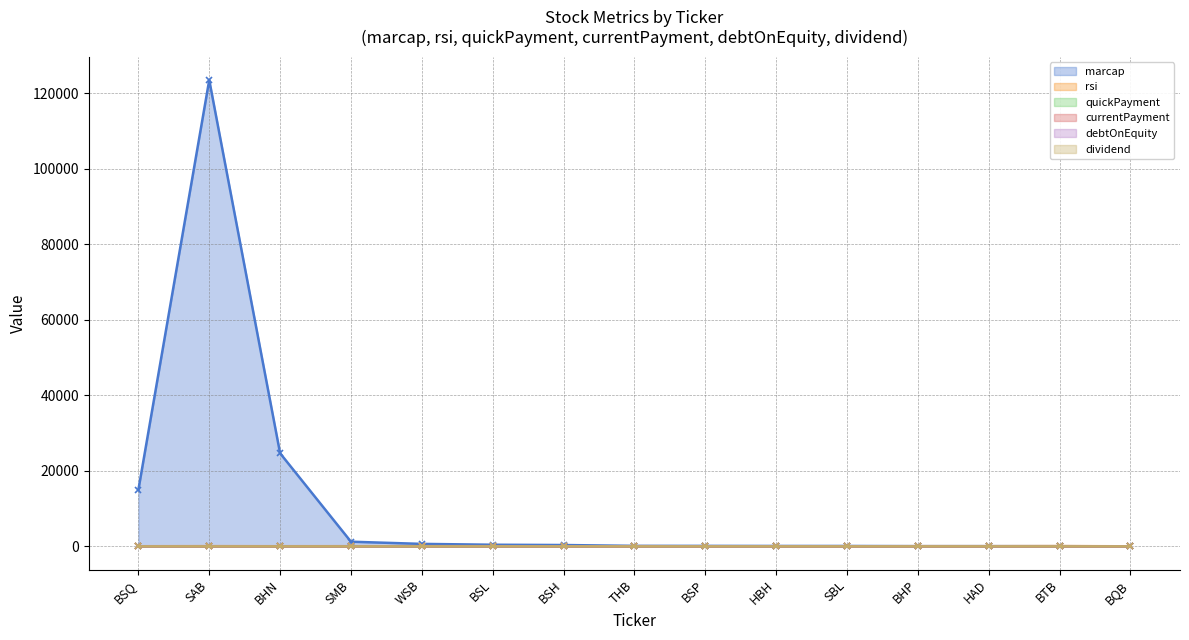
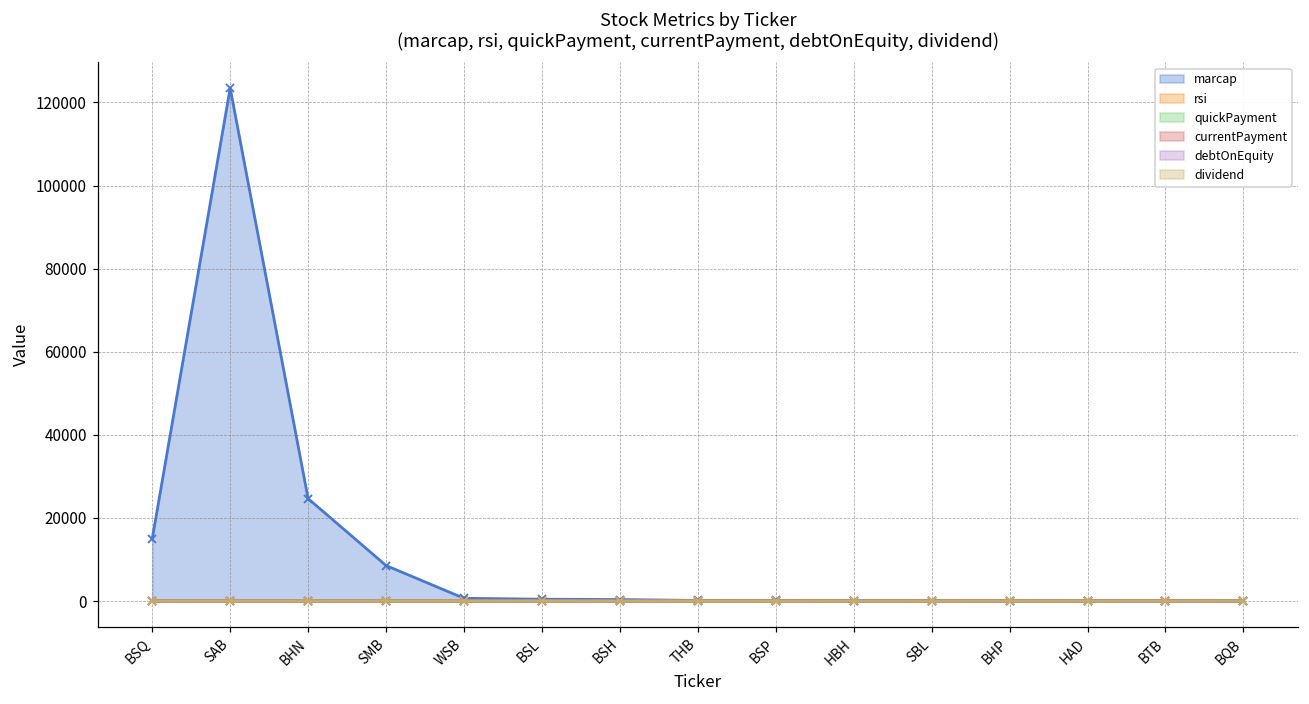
marcap, SMB: 1000 -> 9000
